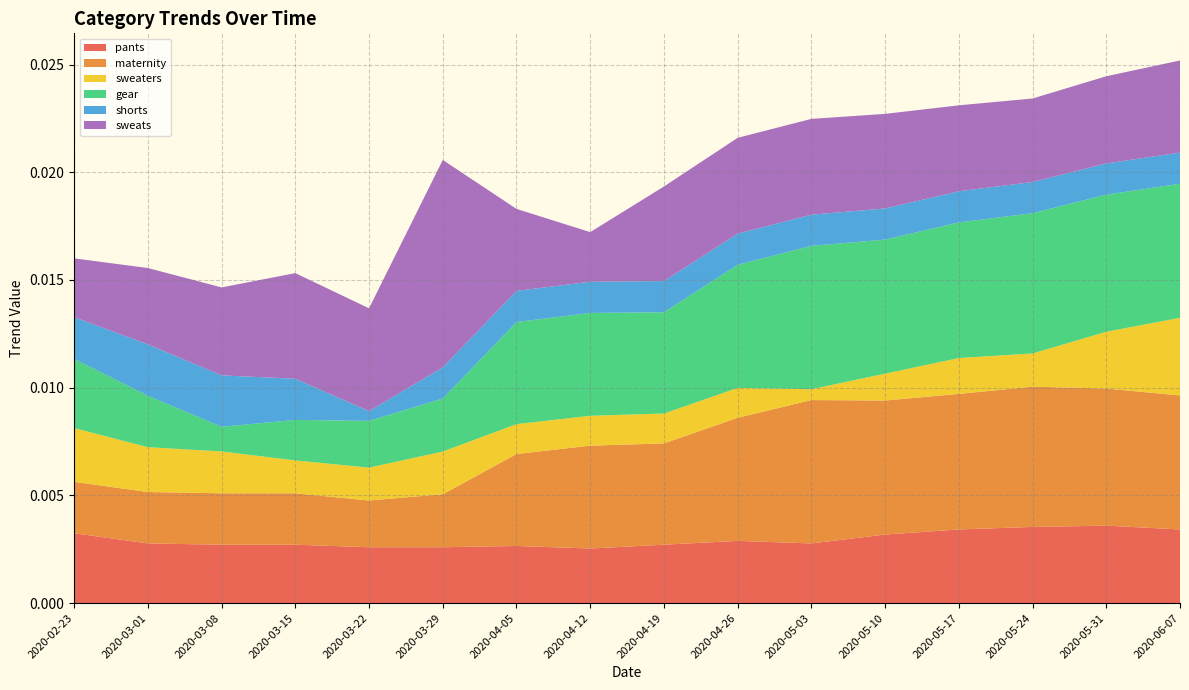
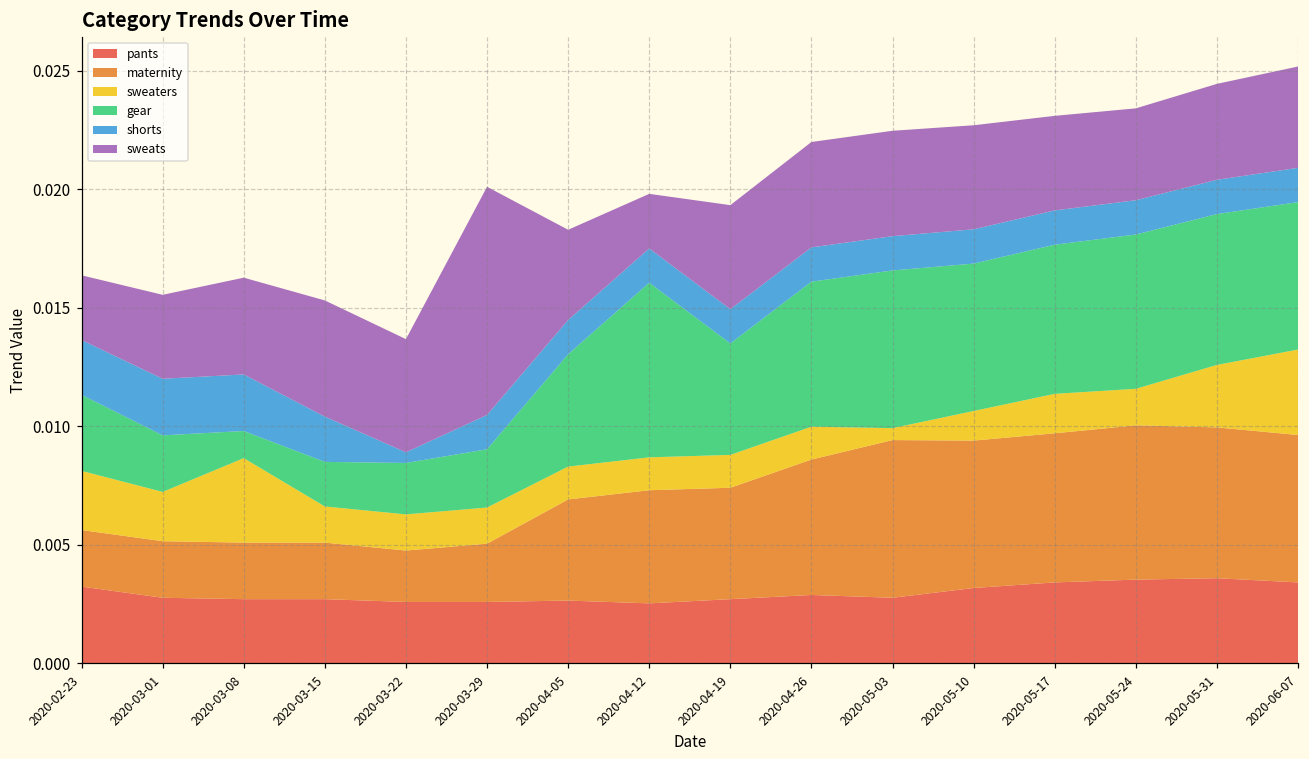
shorts, 2020-02-23: 0.0019 -> 0.0023
sweaters, 2020-03-08: 0.0019 -> 0.0036
sweaters, 2020-03-29: 0.0020 -> 0.0015
gear, 2020-04-12: 0.0048 -> 0.0074
gear, 2020-04-26: 0.0057 -> 0.0061
